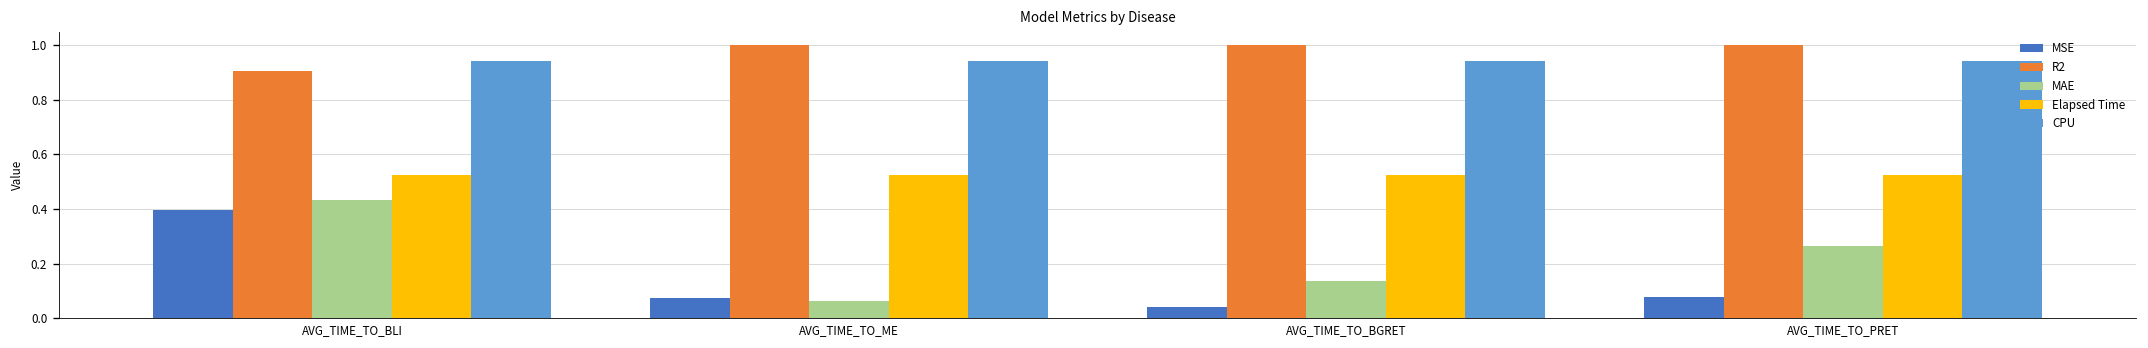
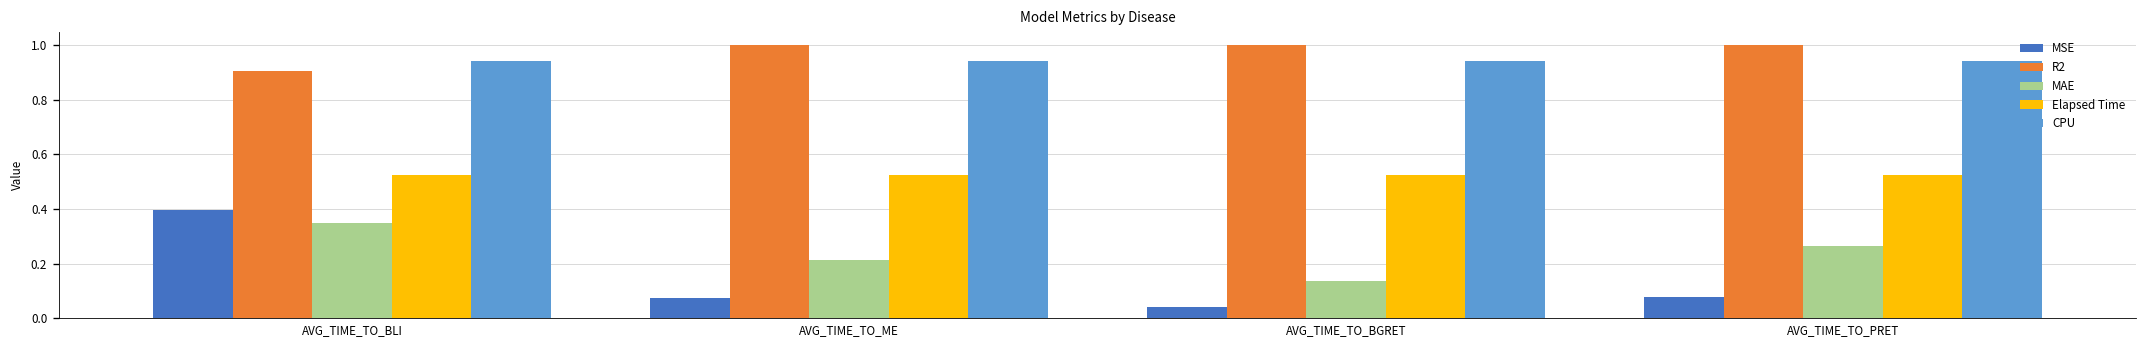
MAE, AVG_TIME_TO_BLI: 0.43 -> 0.35
MAE, AVG_TIME_TO_ME: 0.06 -> 0.21
